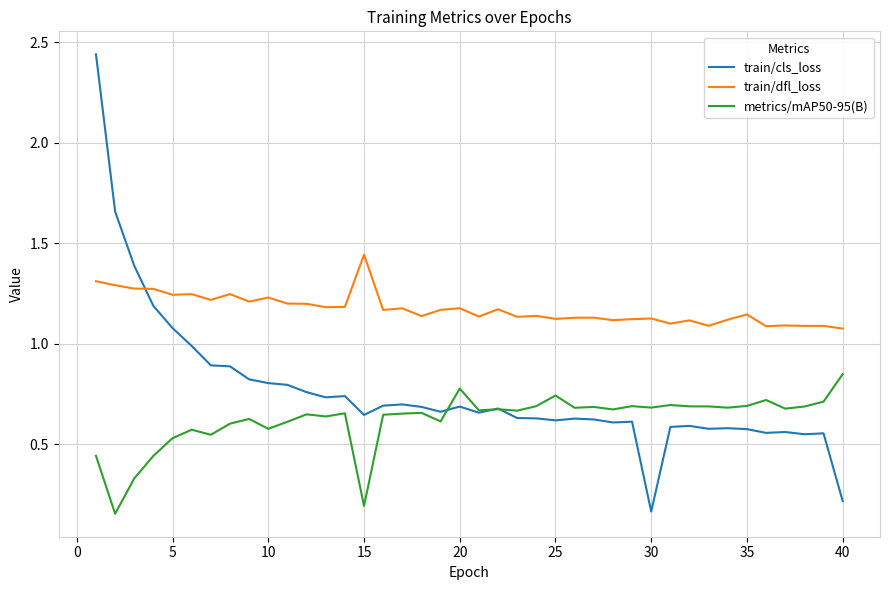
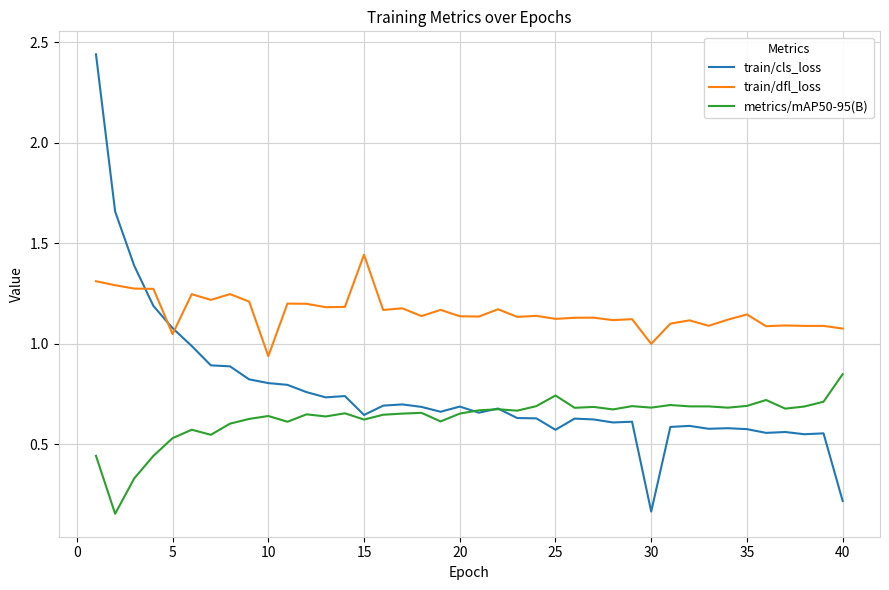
train/dfl_loss, 5: 1.24 -> 1.05
train/dfl_loss, 10: 1.23 -> 0.94
metrics/mAP50-95(B), 10: 0.58 -> 0.64
metrics/mAP50-95(B), 15: 0.19 -> 0.62
train/dfl_loss, 20: 1.18 -> 1.14
metrics/mAP50-95(B), 20: 0.78 -> 0.65
train/cls_loss, 25: 0.62 -> 0.57
train/dfl_loss, 30: 1.13 -> 1.00
